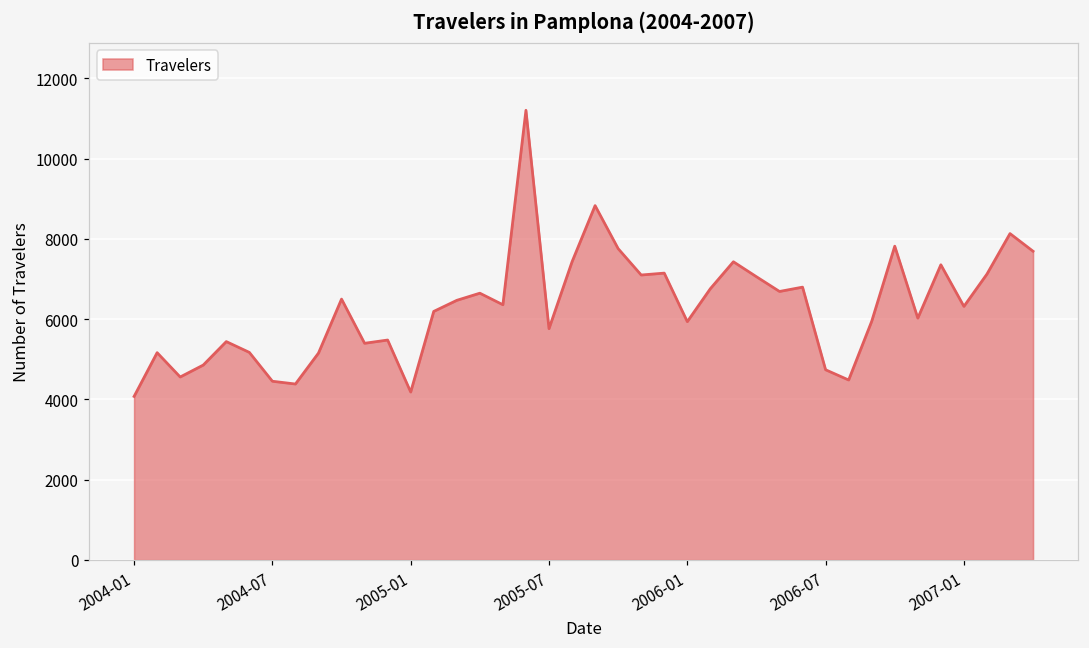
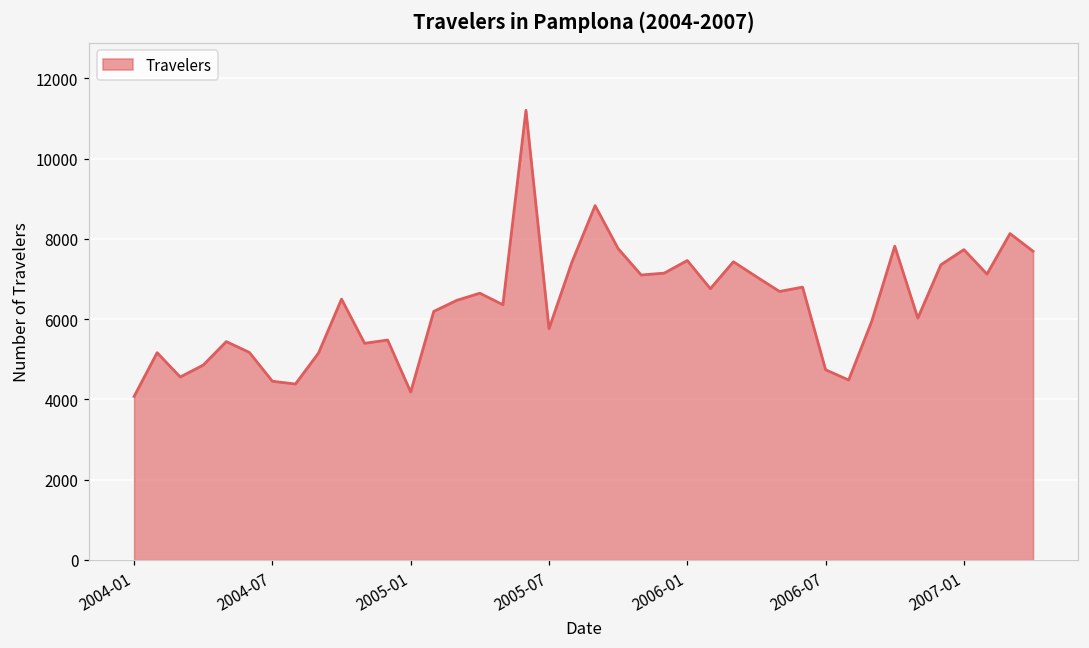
2006-01: 5900 -> 7500
2007-01: 6300 -> 7700
